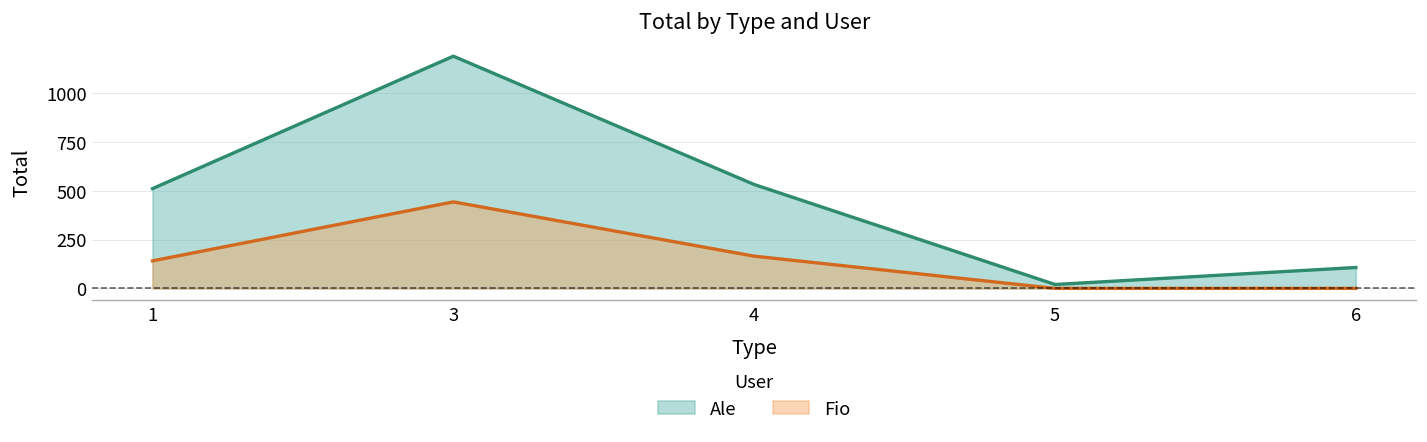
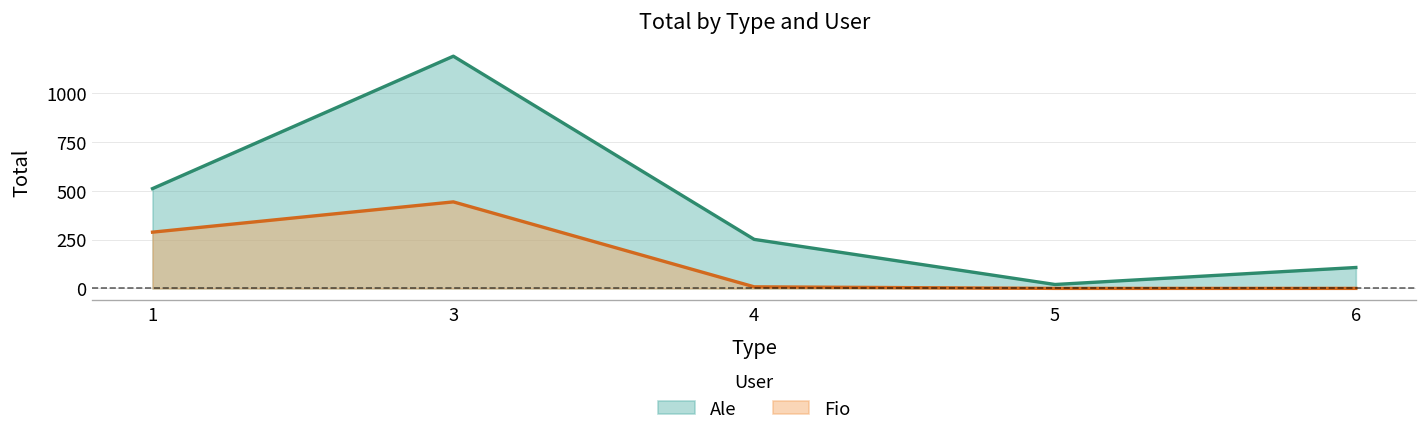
Fio, 1: 140 -> 290
Ale, 4: 530 -> 250
Fio, 4: 170 -> 10
